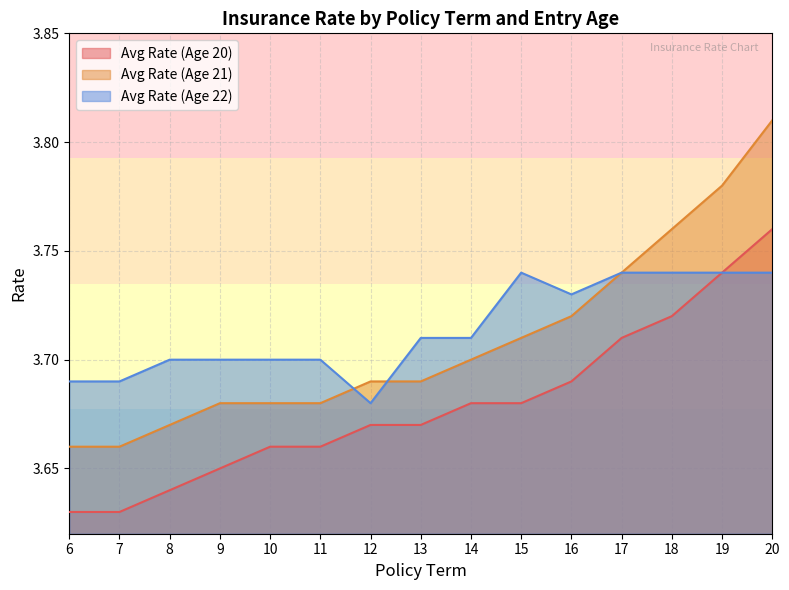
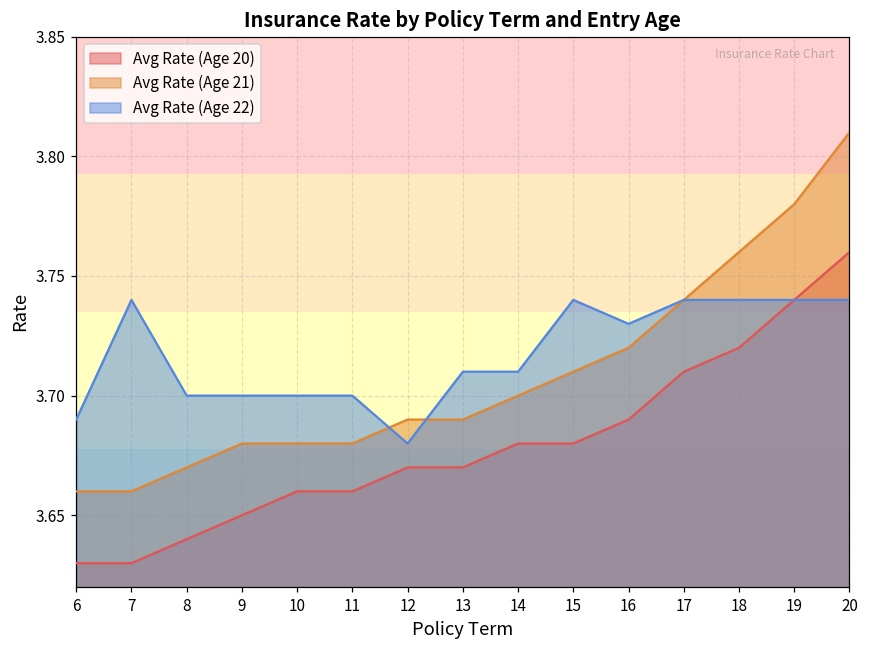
Avg Rate (Age 22), 7: 3.69 -> 3.74
